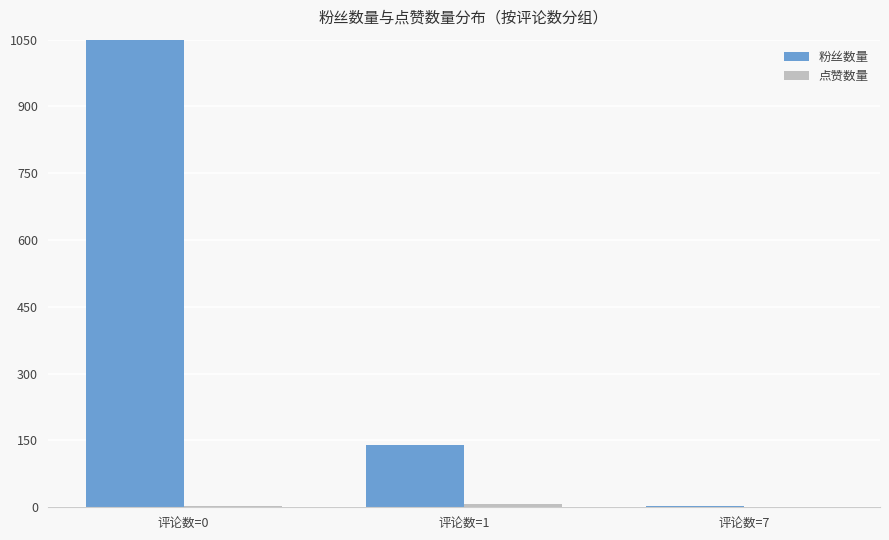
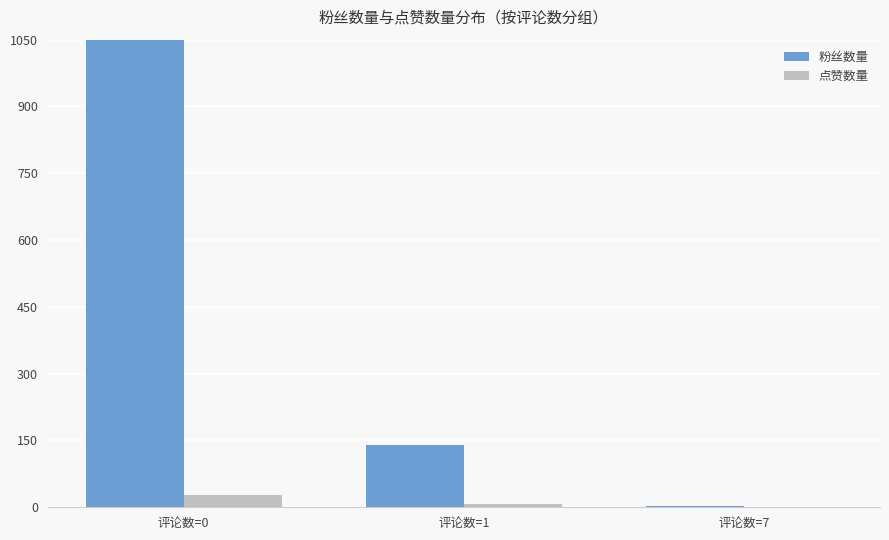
点赞数量, 评论数=0: 0 -> 30
